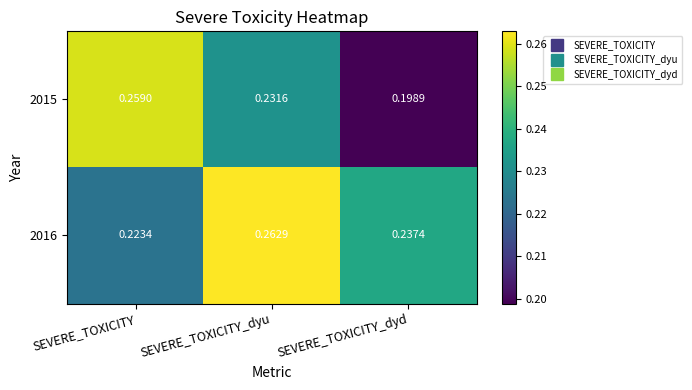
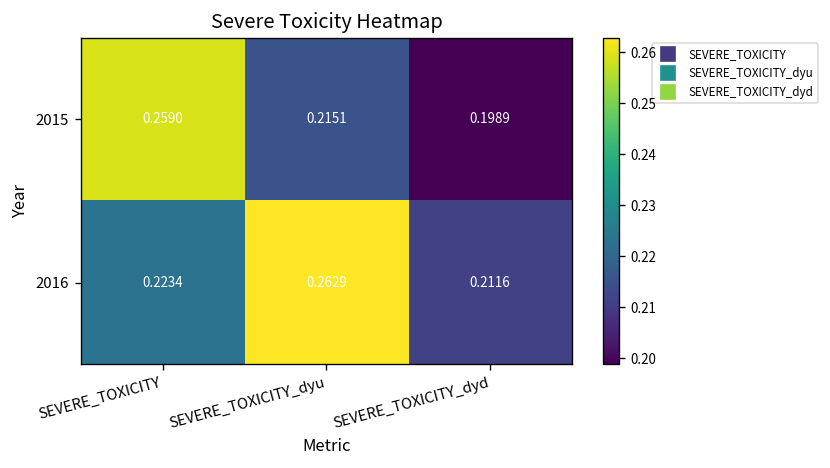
2015, SEVERE_TOXICITY_dyu: 0.2316 -> 0.2151
2016, SEVERE_TOXICITY_dyd: 0.2374 -> 0.2116
